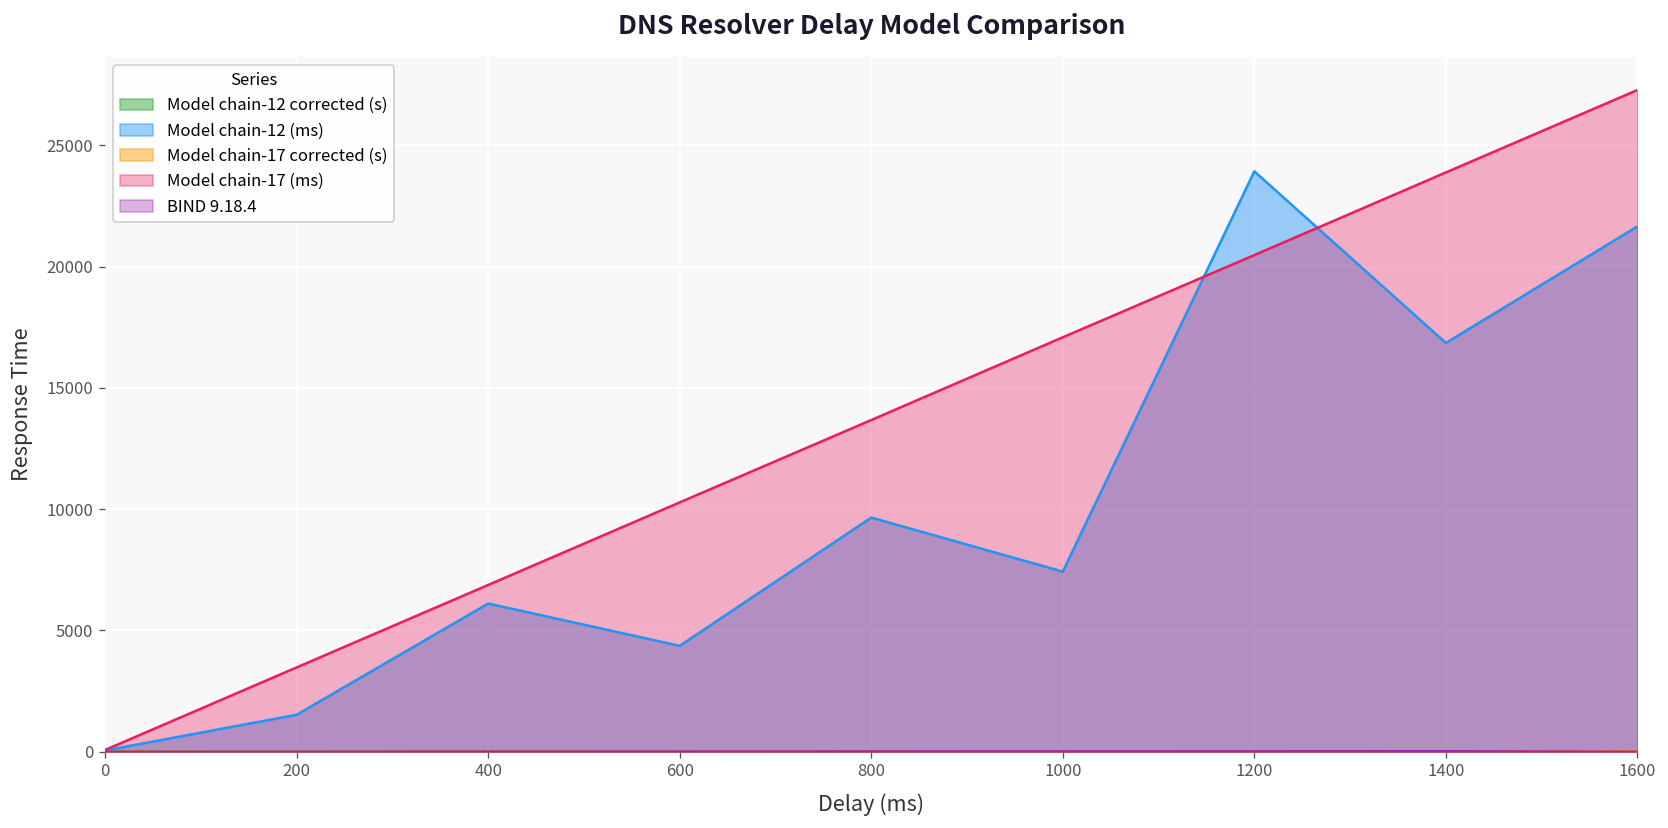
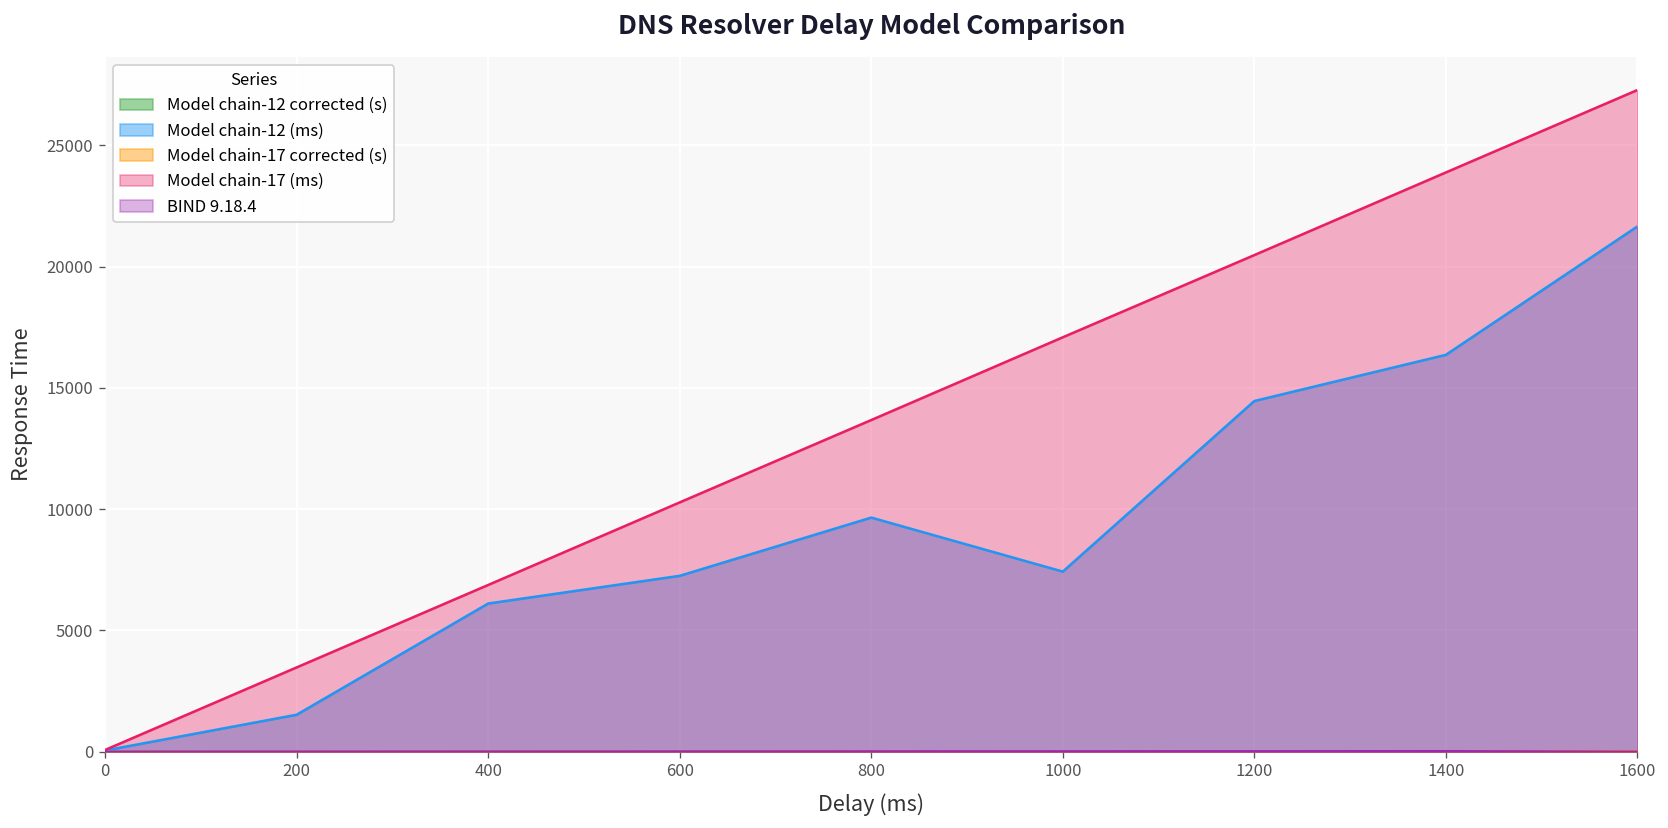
Model chain-12 (ms), 600: 4400 -> 7300
Model chain-12 (ms), 1200: 23900 -> 14500
Model chain-12 (ms), 1400: 16900 -> 16400
